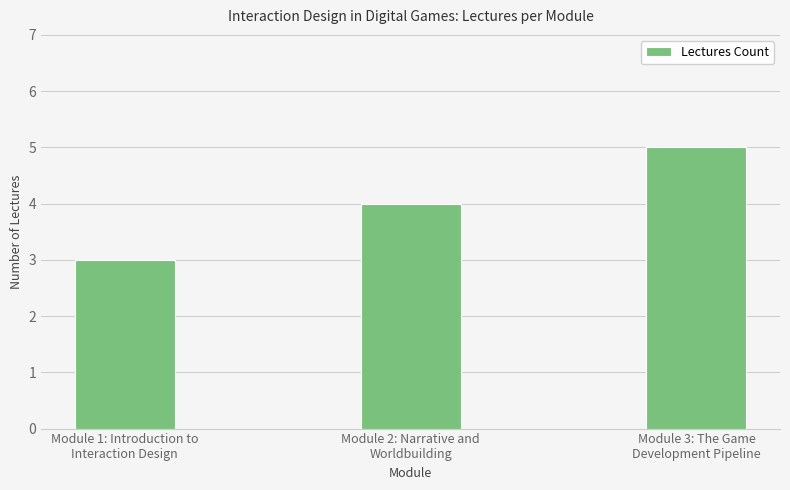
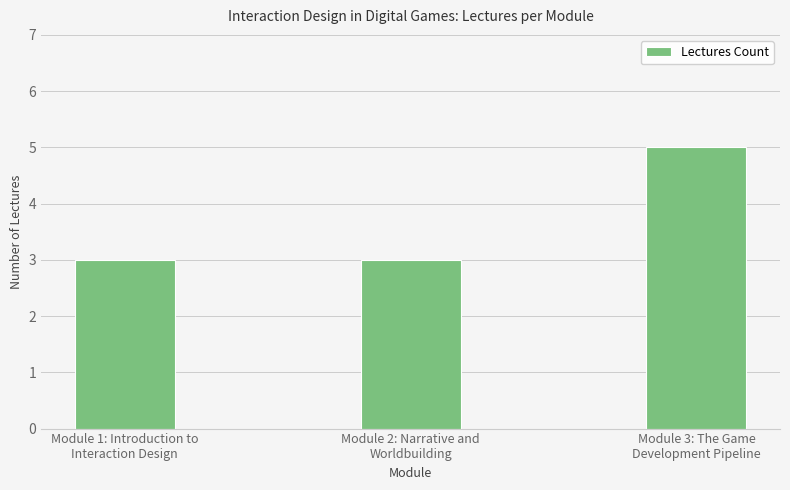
Module 2: Narrative and Worldbuilding: 4 -> 3
